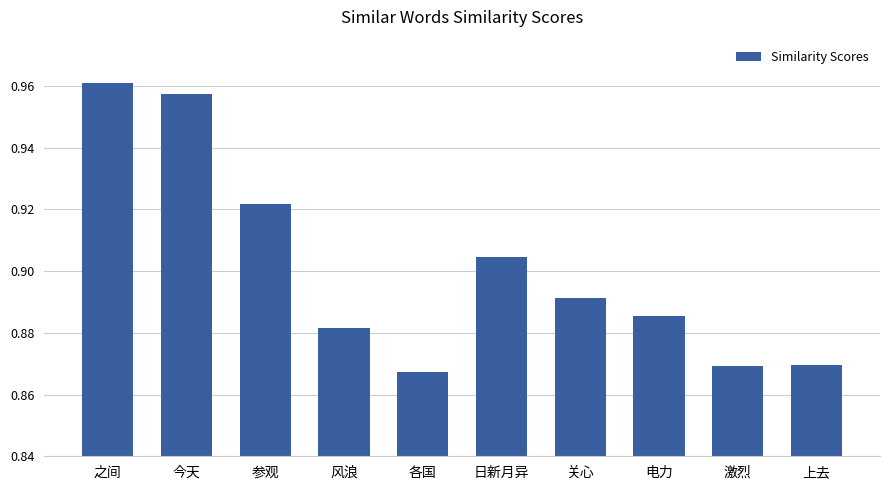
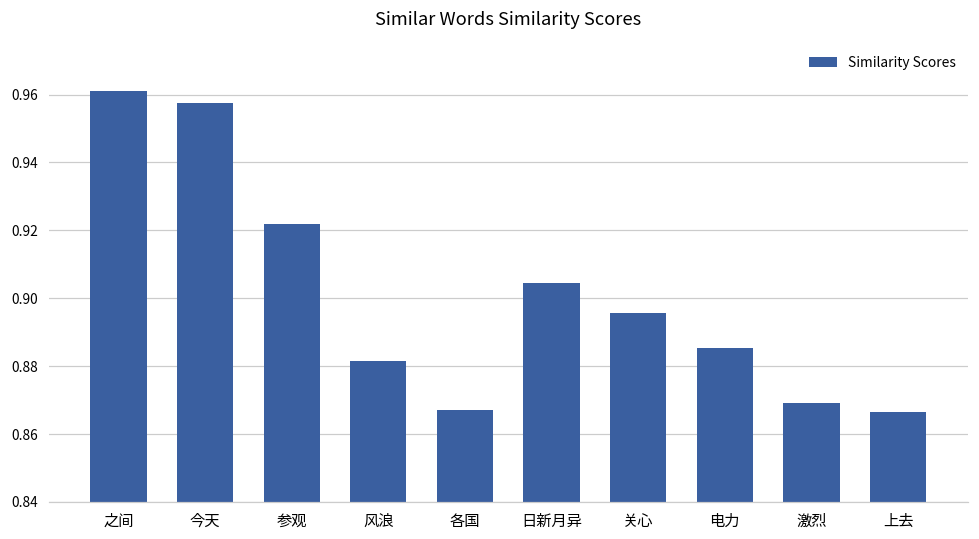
关心: 0.891 -> 0.896
上去: 0.870 -> 0.866
